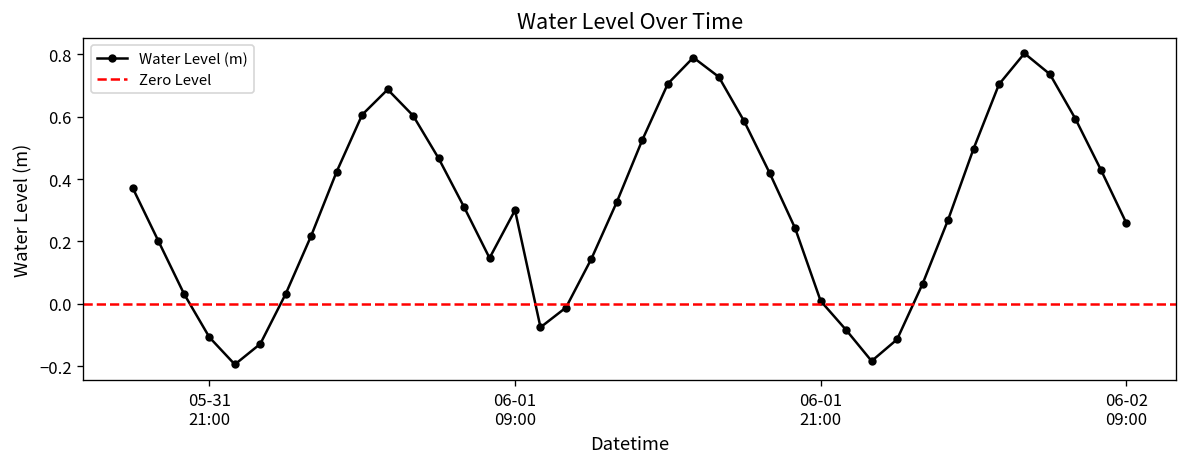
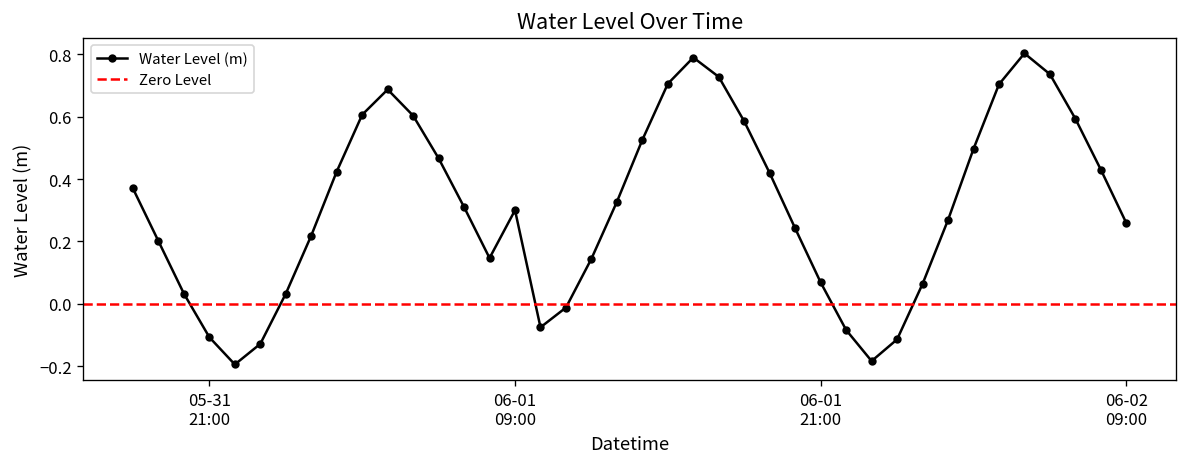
06-01 21:00: 0.01 -> 0.07
